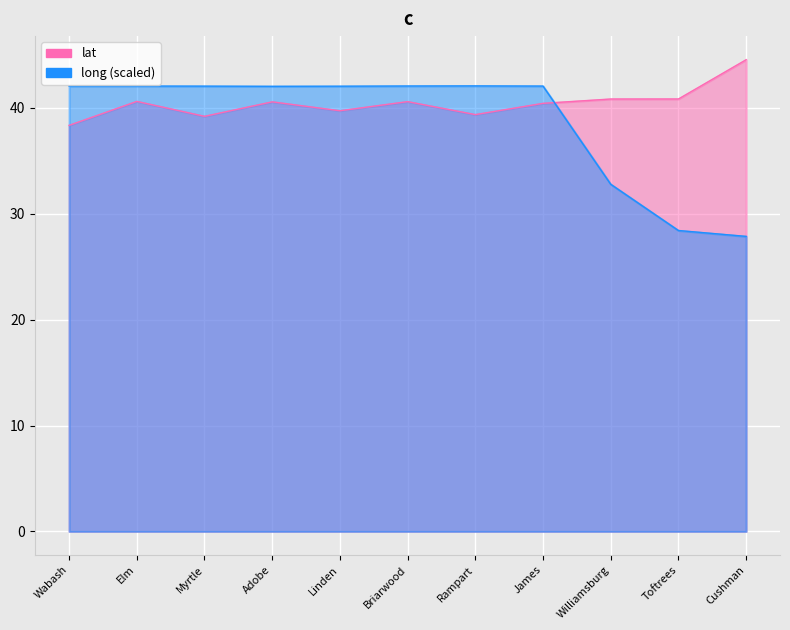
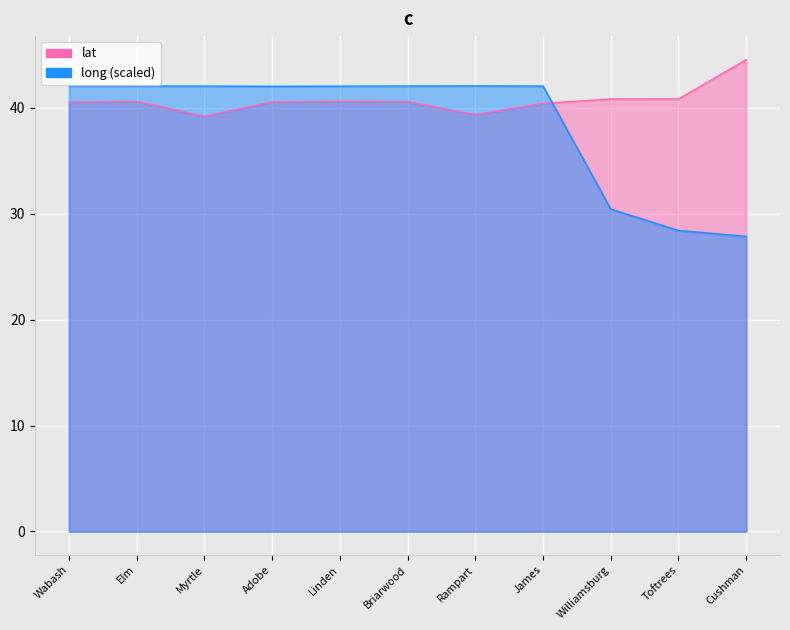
lat, Wabash: 38.3 -> 40.5
lat, Linden: 39.7 -> 40.6
long (scaled), Williamsburg: 32.8 -> 30.4
